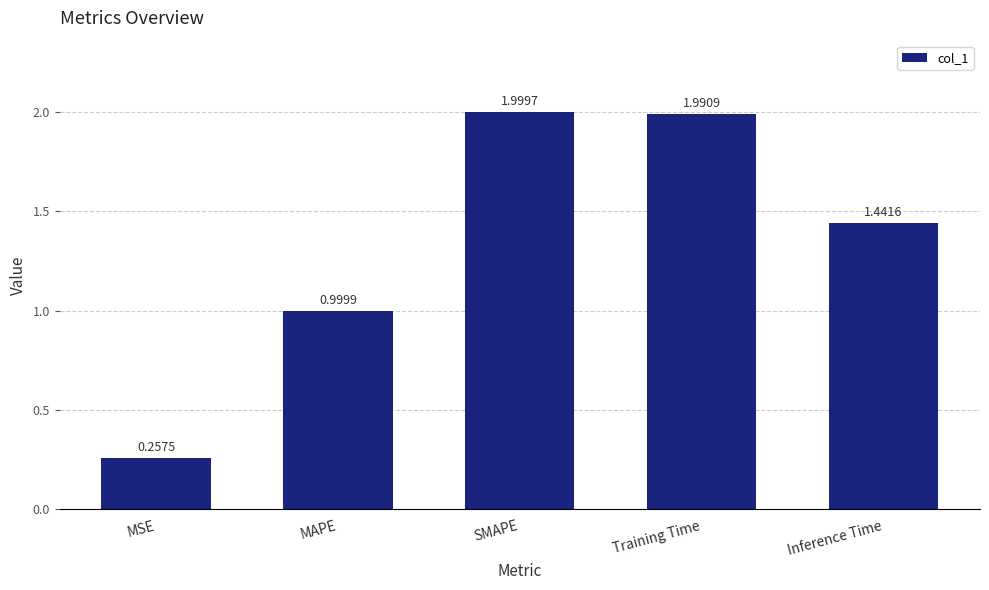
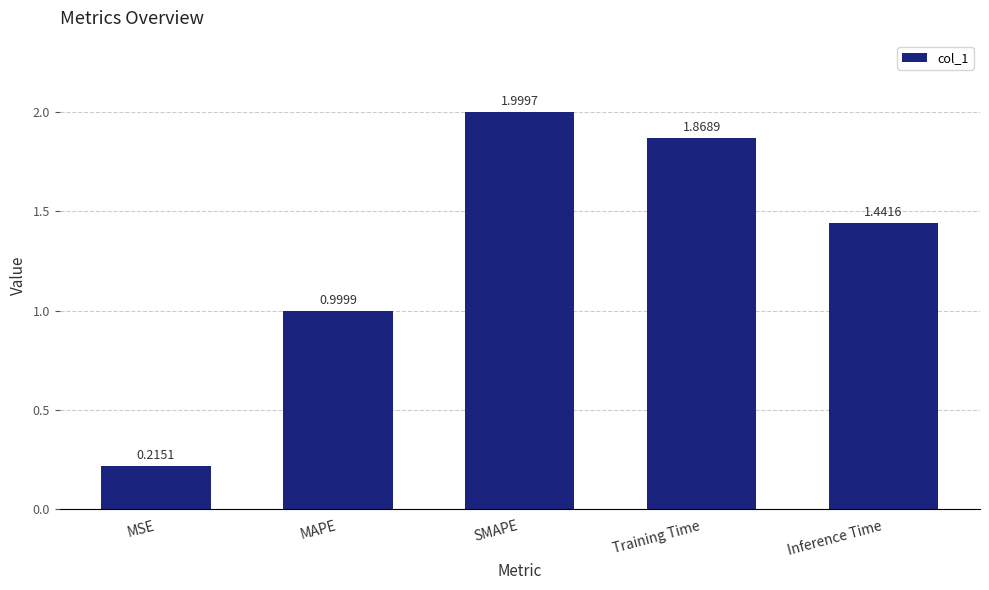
MSE: 0.2575 -> 0.2151
Training Time: 1.9909 -> 1.8689
